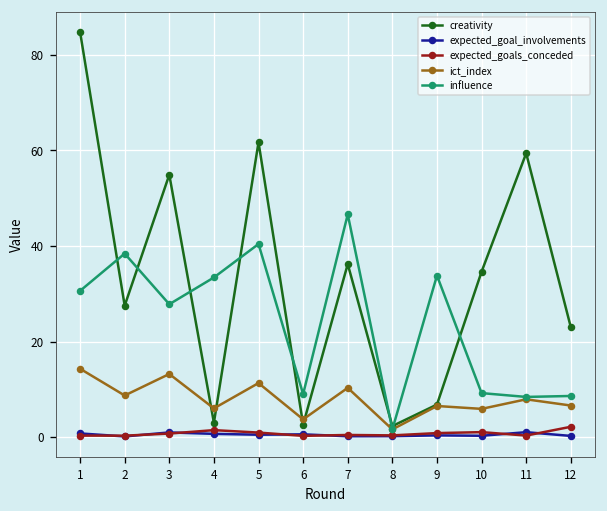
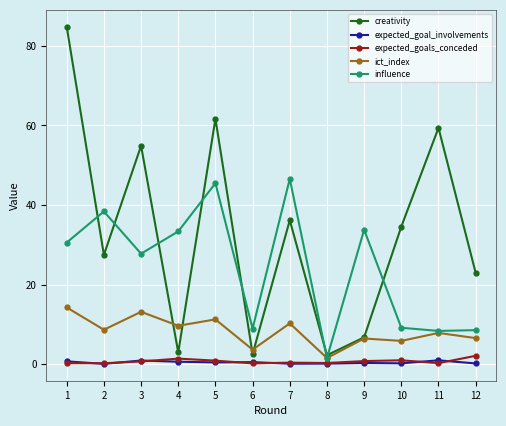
ict_index, 4: 6 -> 10
influence, 5: 40 -> 46
